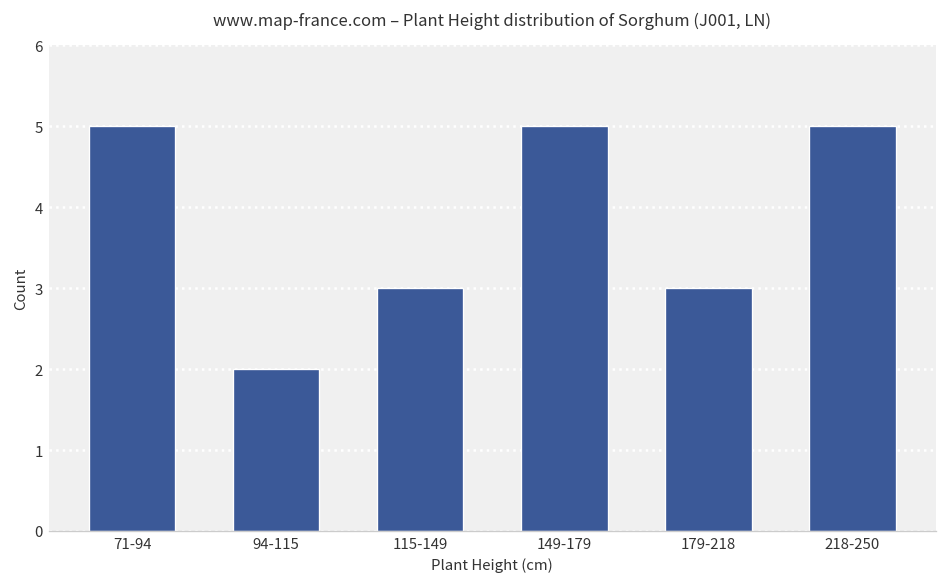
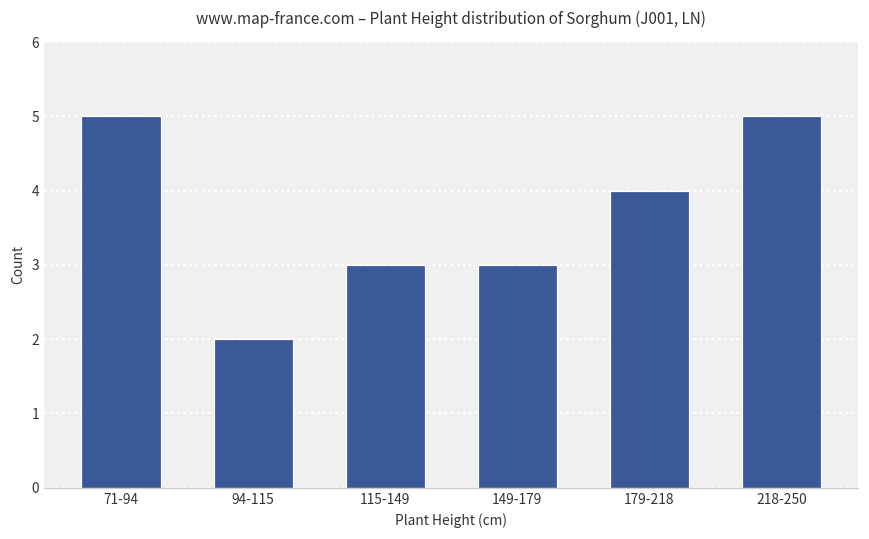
149-179: 5 -> 3
179-218: 3 -> 4
